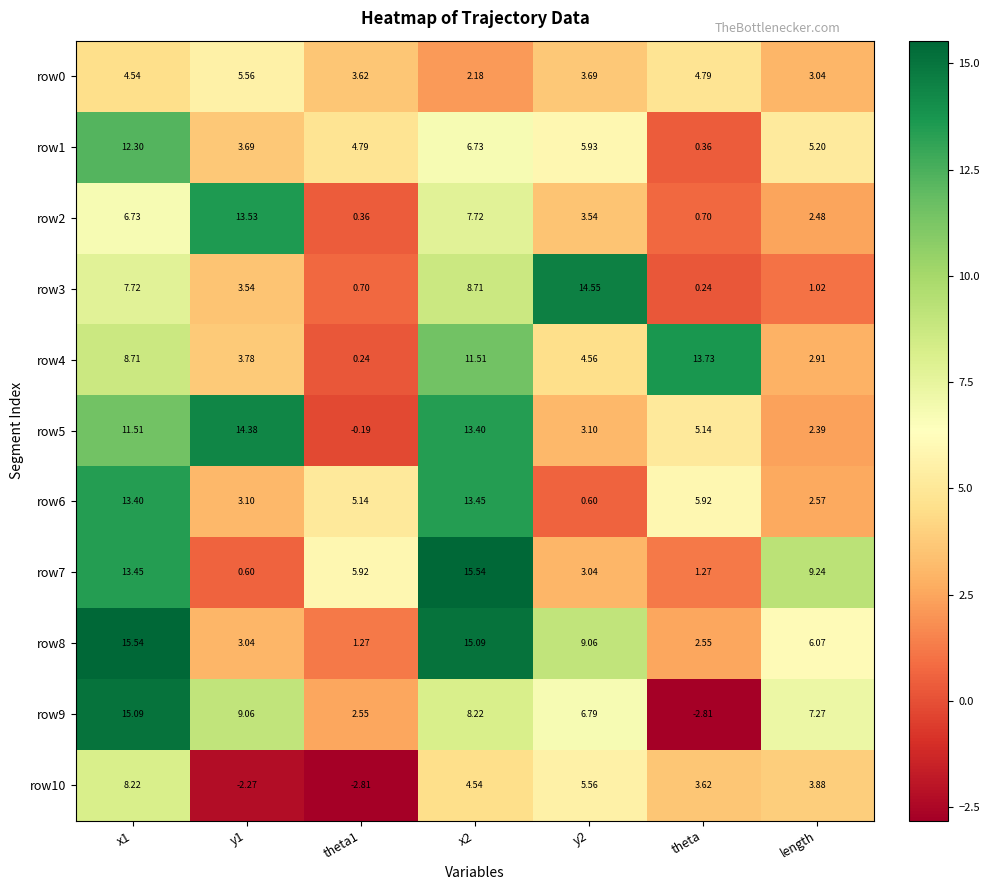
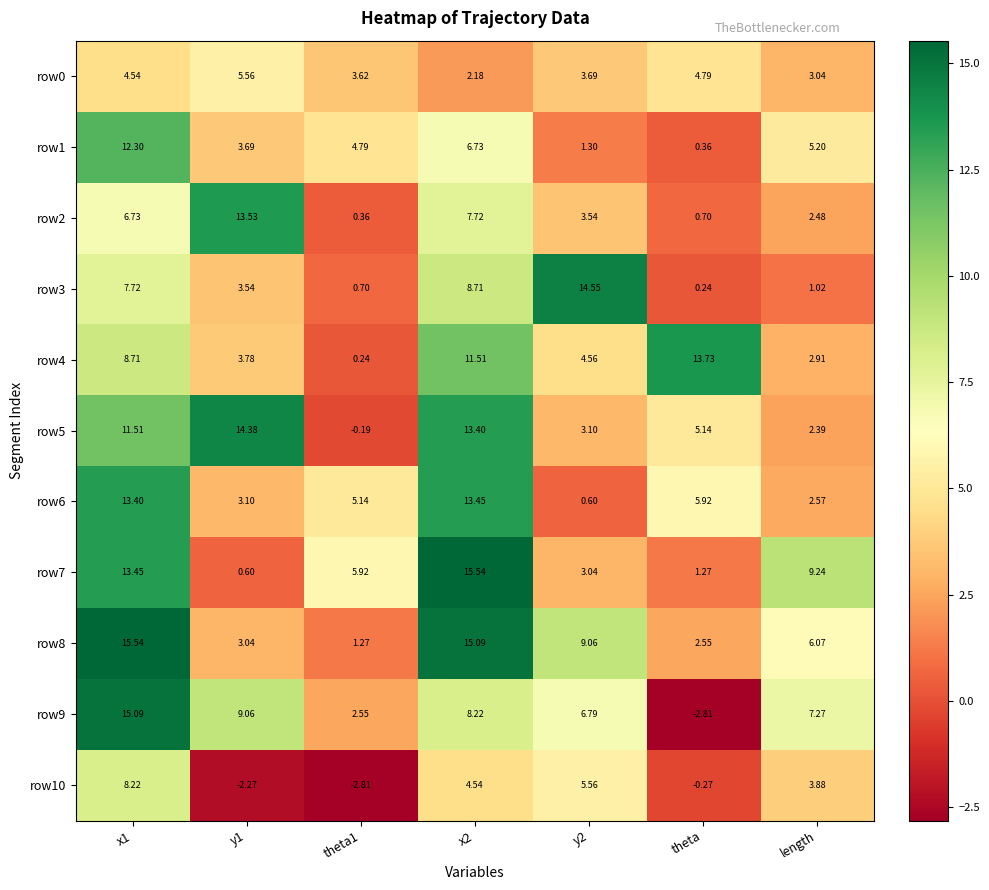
row1, y2: 5.93 -> 1.30
row10, theta: 3.62 -> -0.27
